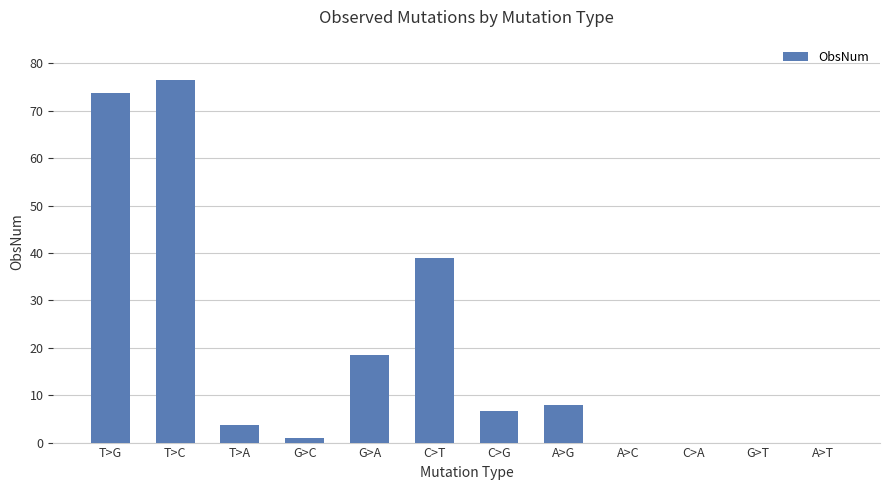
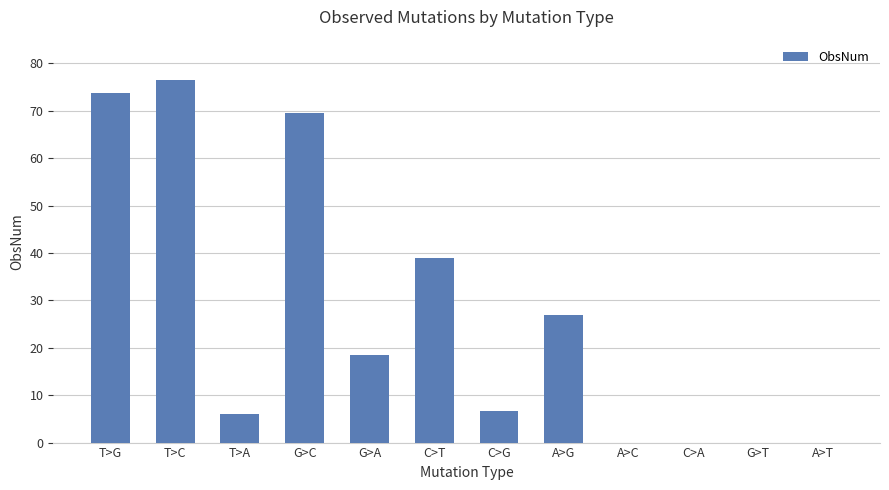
T>A: 4 -> 6
G>C: 1 -> 70
A>G: 8 -> 27
